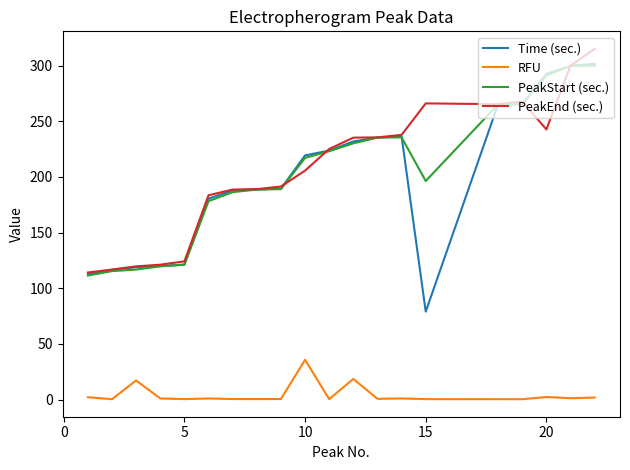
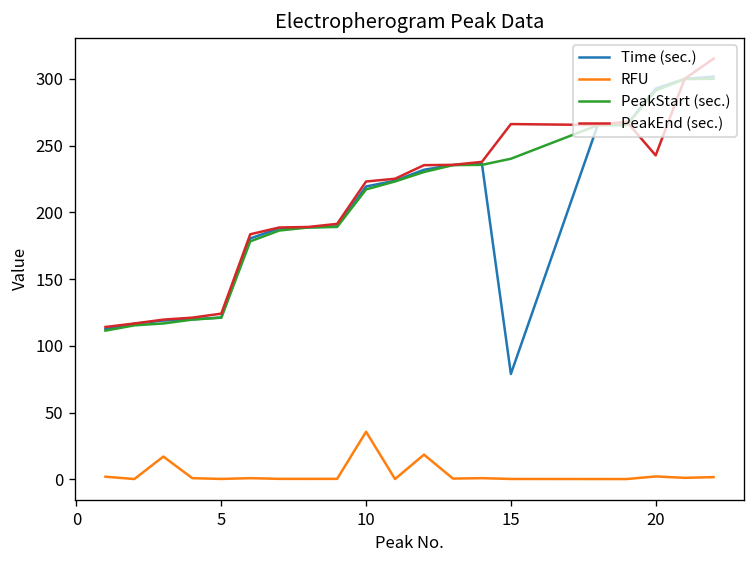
PeakEnd (sec.), 10: 206 -> 223
PeakStart (sec.), 15: 196 -> 240
